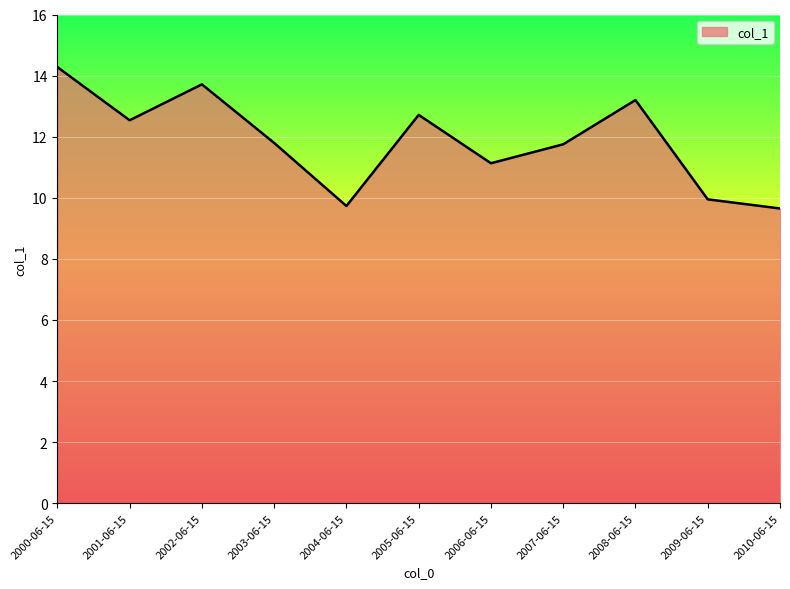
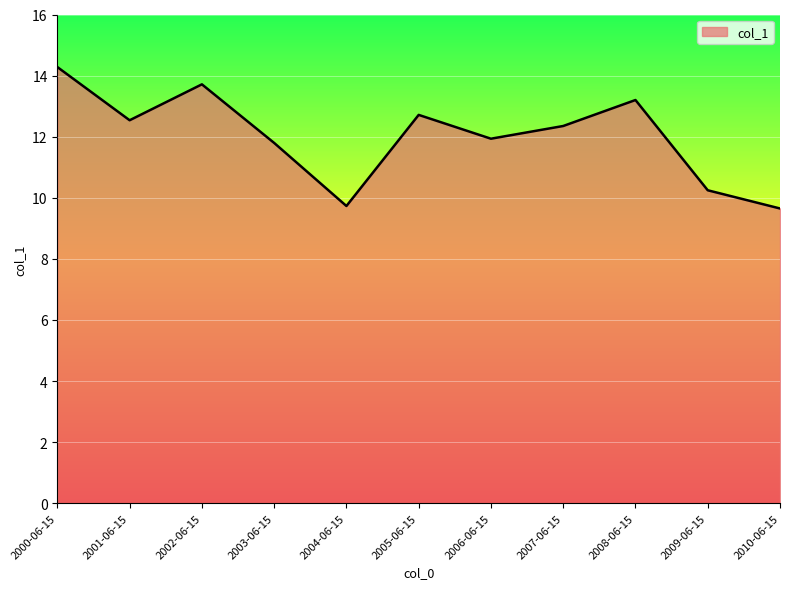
2006-06-15: 11.1 -> 11.9
2007-06-15: 11.8 -> 12.3
2009-06-15: 9.9 -> 10.2
